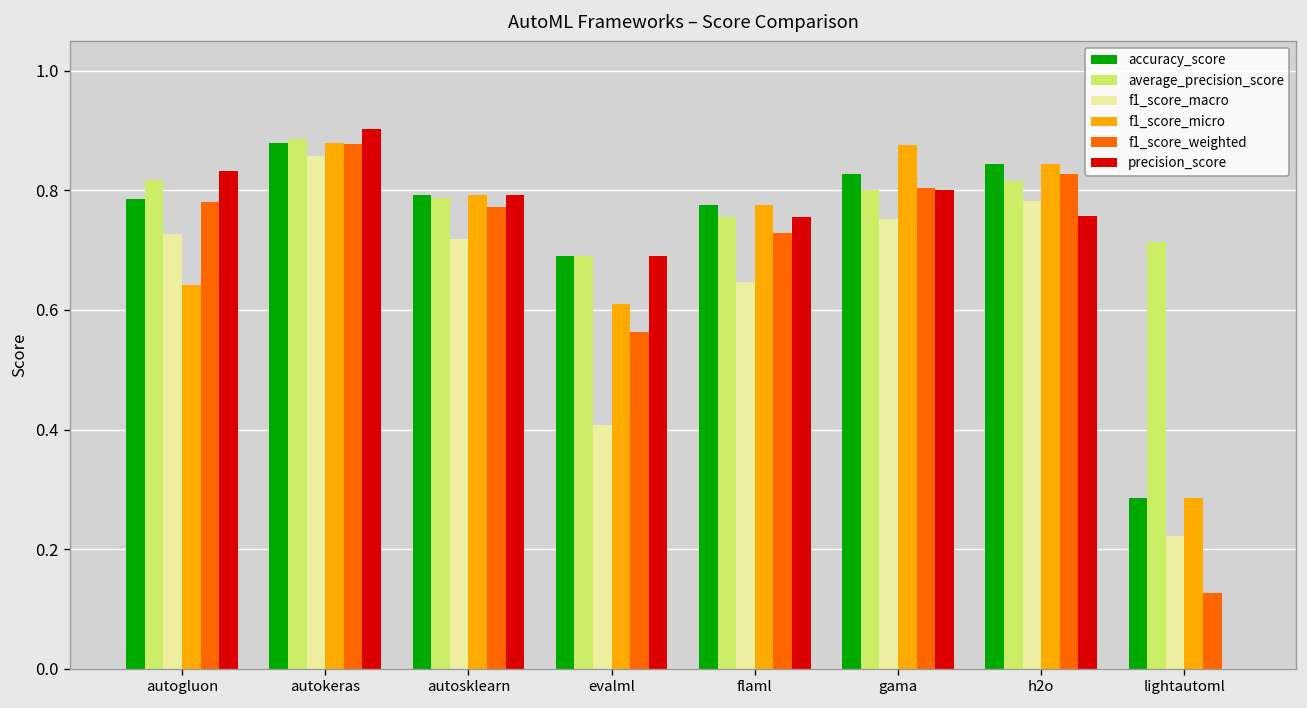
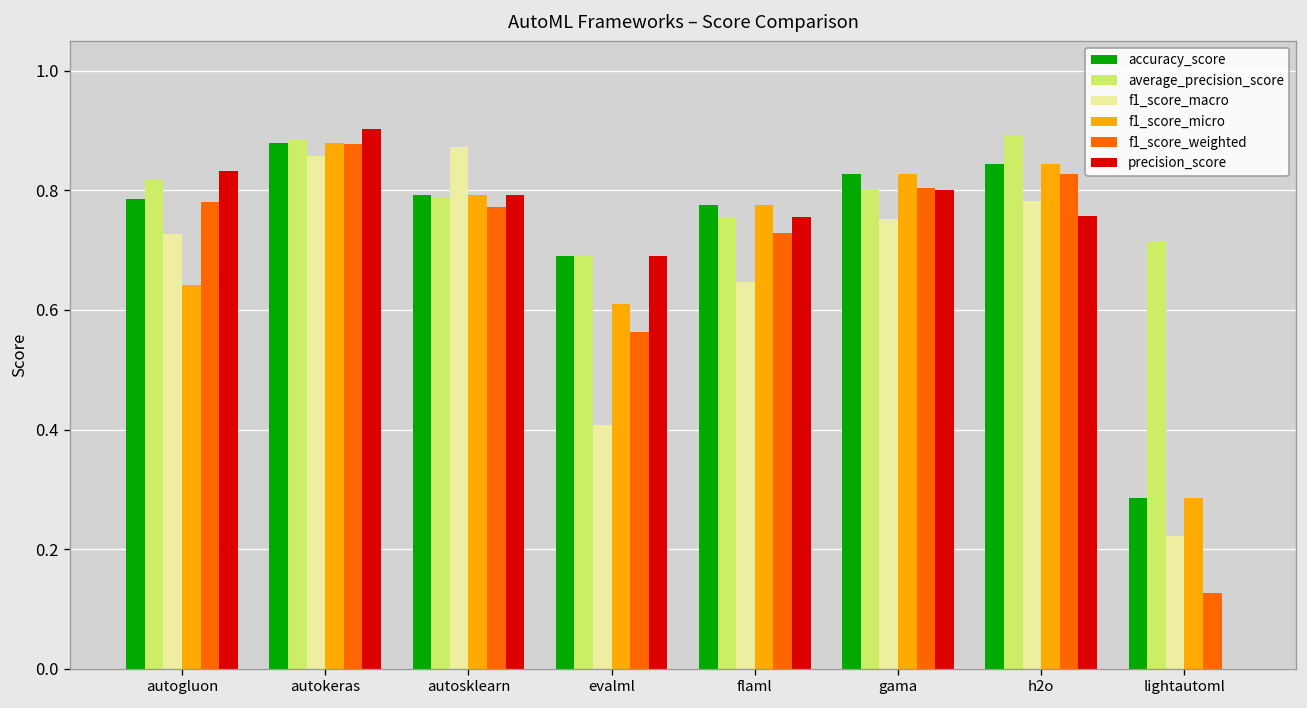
f1_score_macro, autosklearn: 0.72 -> 0.87
f1_score_micro, gama: 0.88 -> 0.83
average_precision_score, h2o: 0.82 -> 0.89
